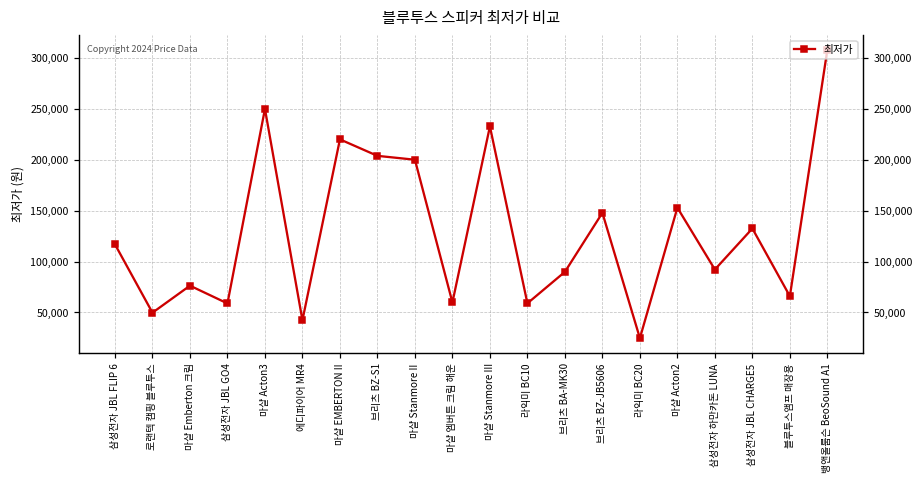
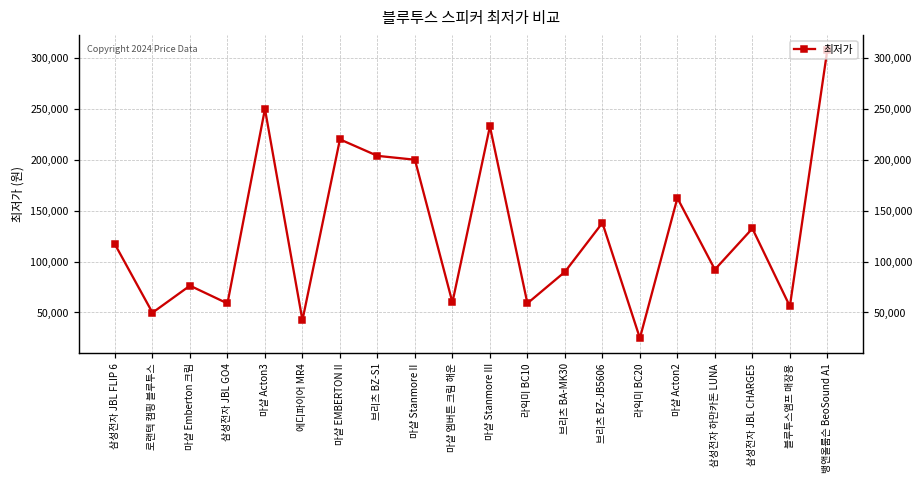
브리츠 BZ-JB5606: 150,000 -> 140,000
마샬 Acton2: 150,000 -> 160,000
블루투스앰프 매장용: 70,000 -> 60,000
